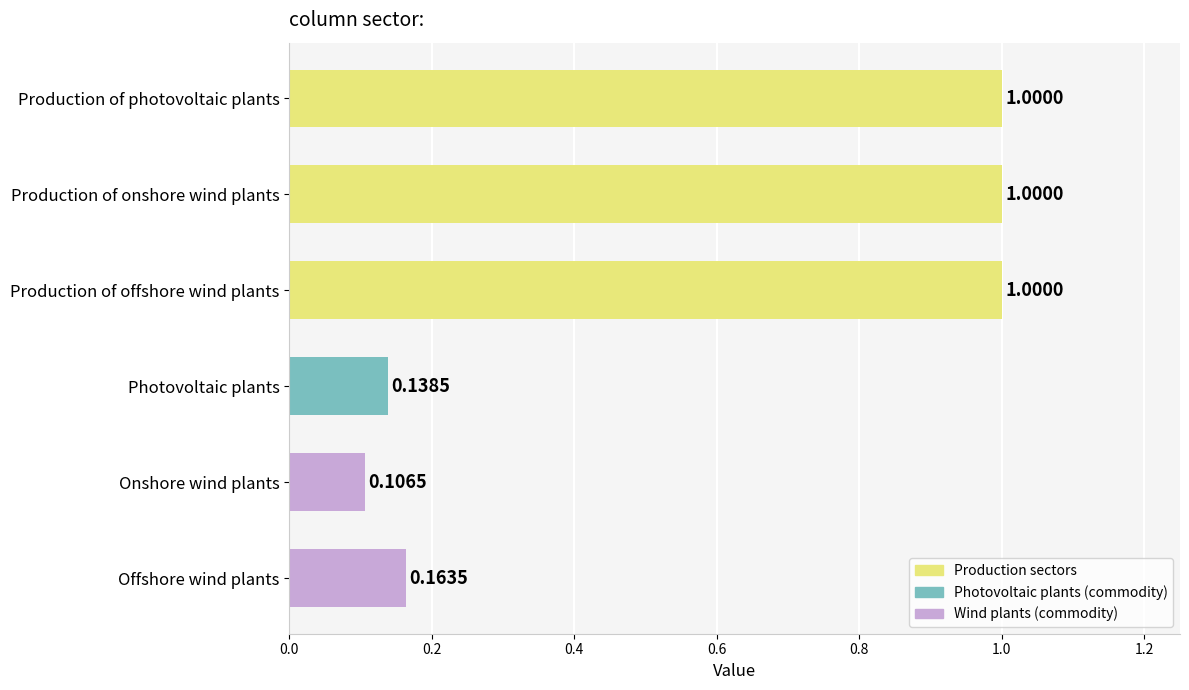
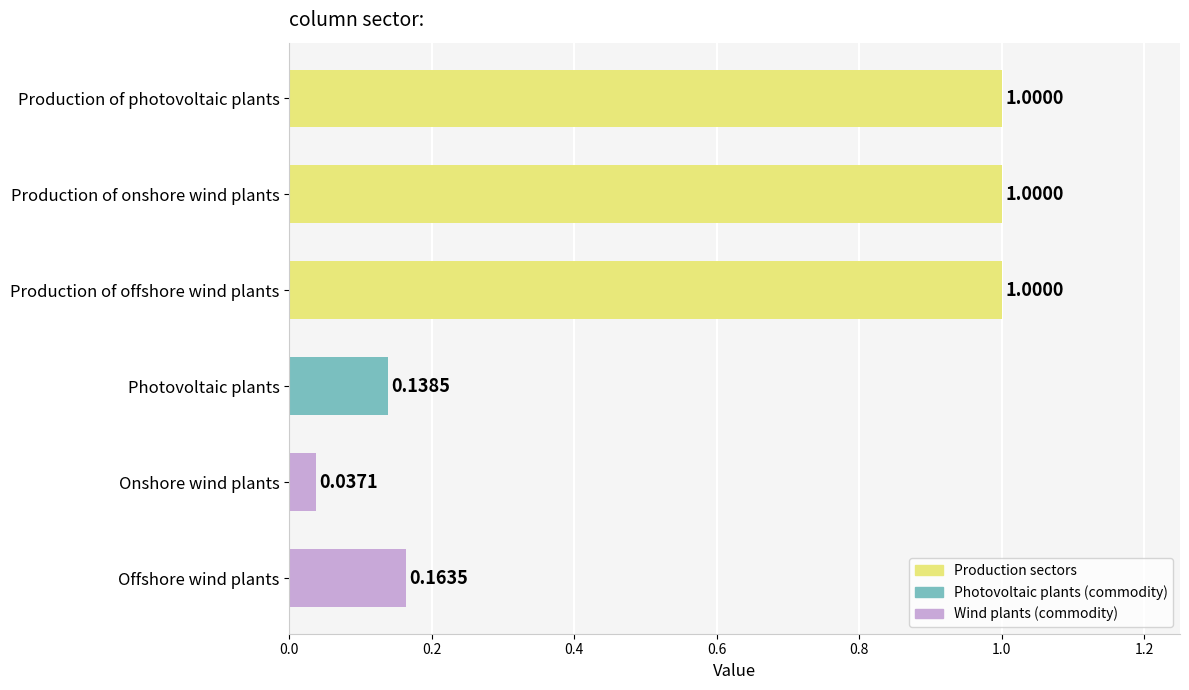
Onshore wind plants: 0.1065 -> 0.0371
